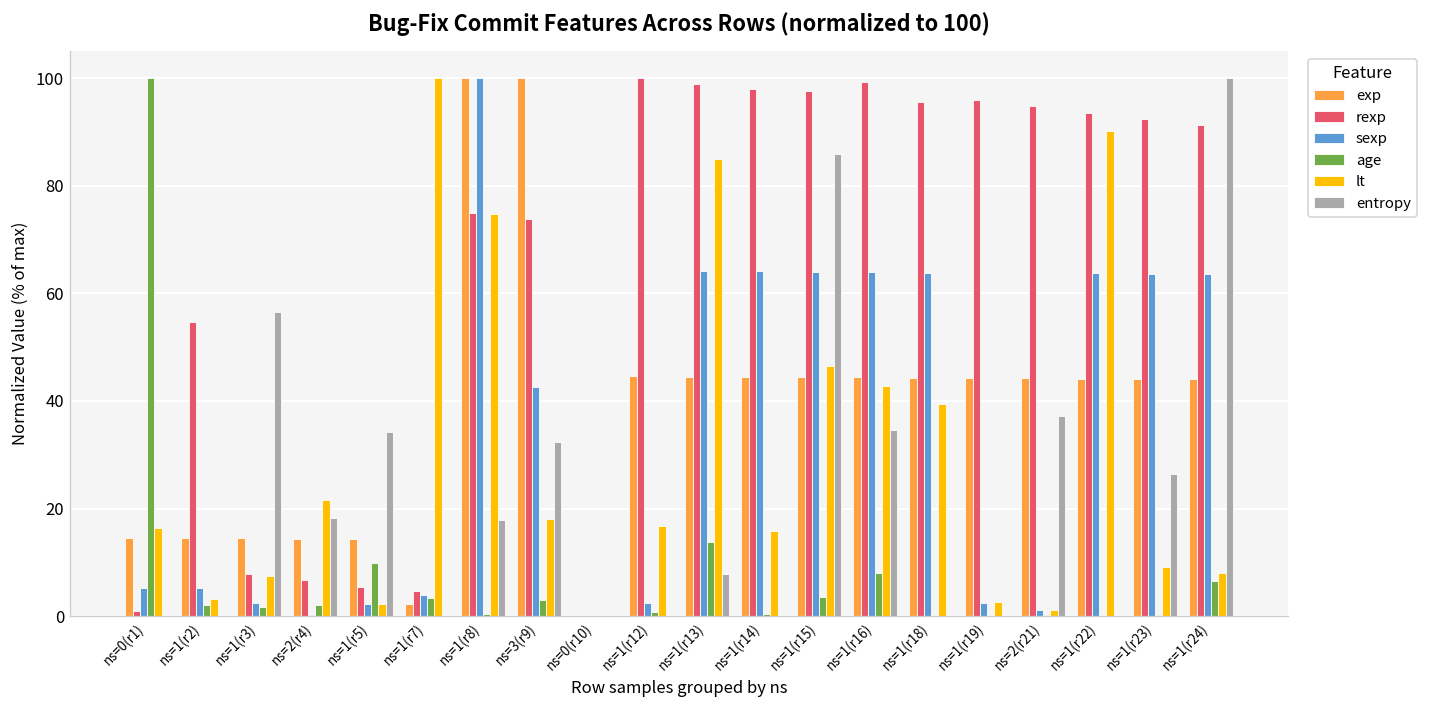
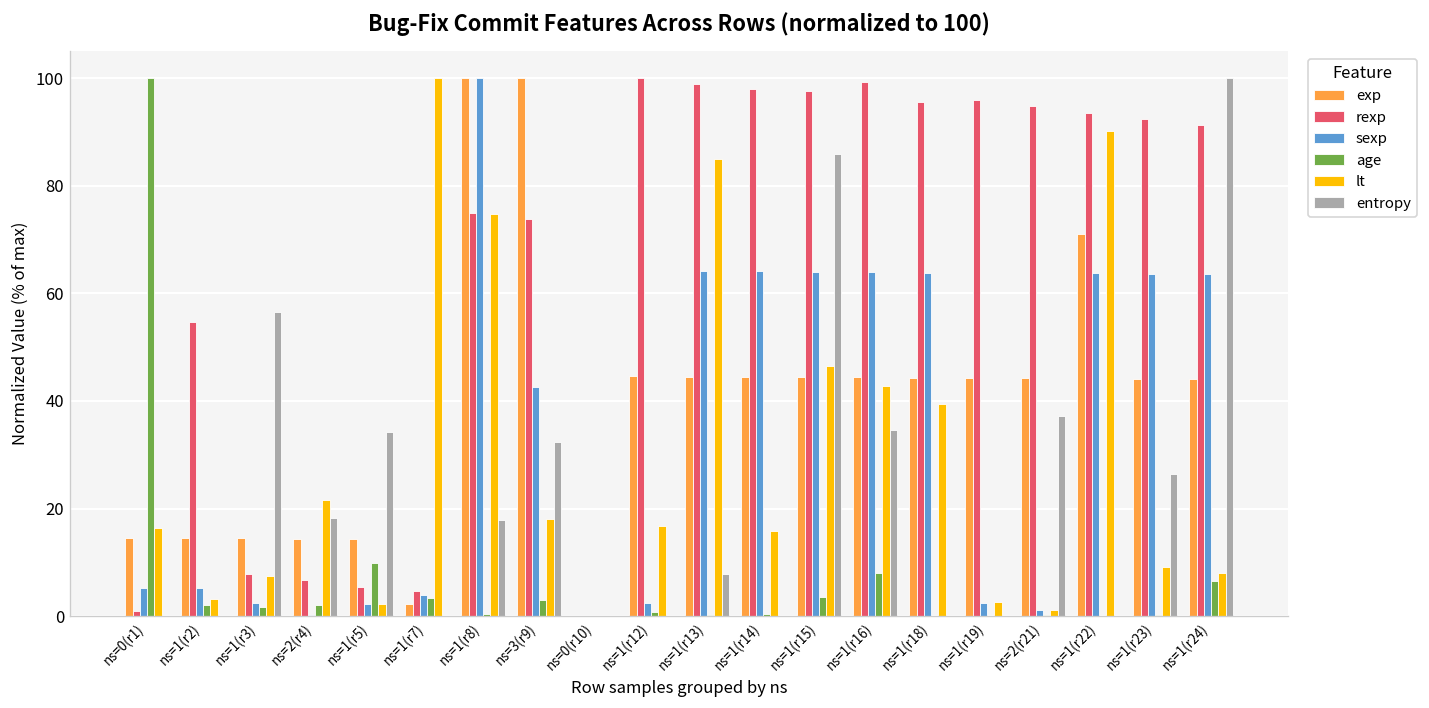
age, ns=1(r13): 14 -> 0
exp, ns=1(r22): 44 -> 71
